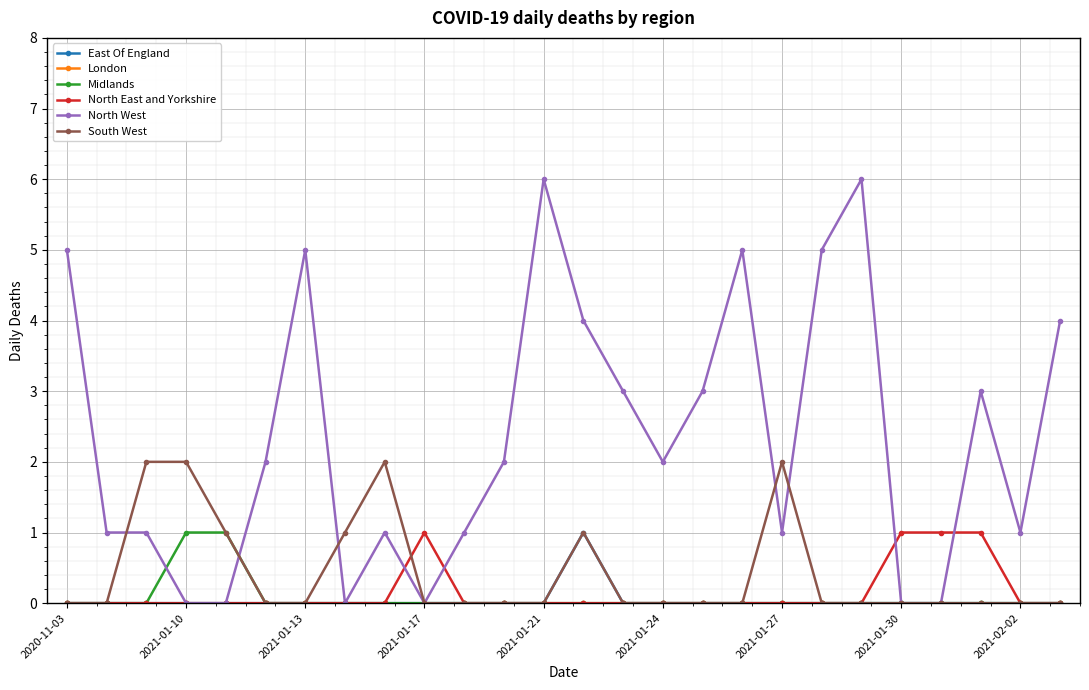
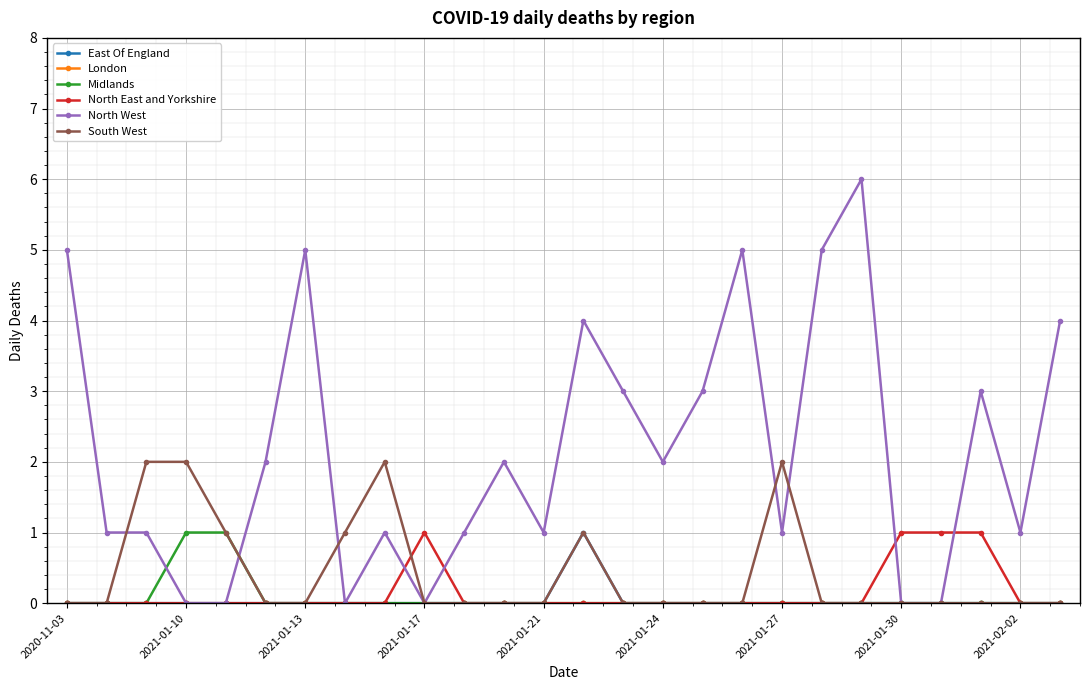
North West, 2021-01-21: 6 -> 1
